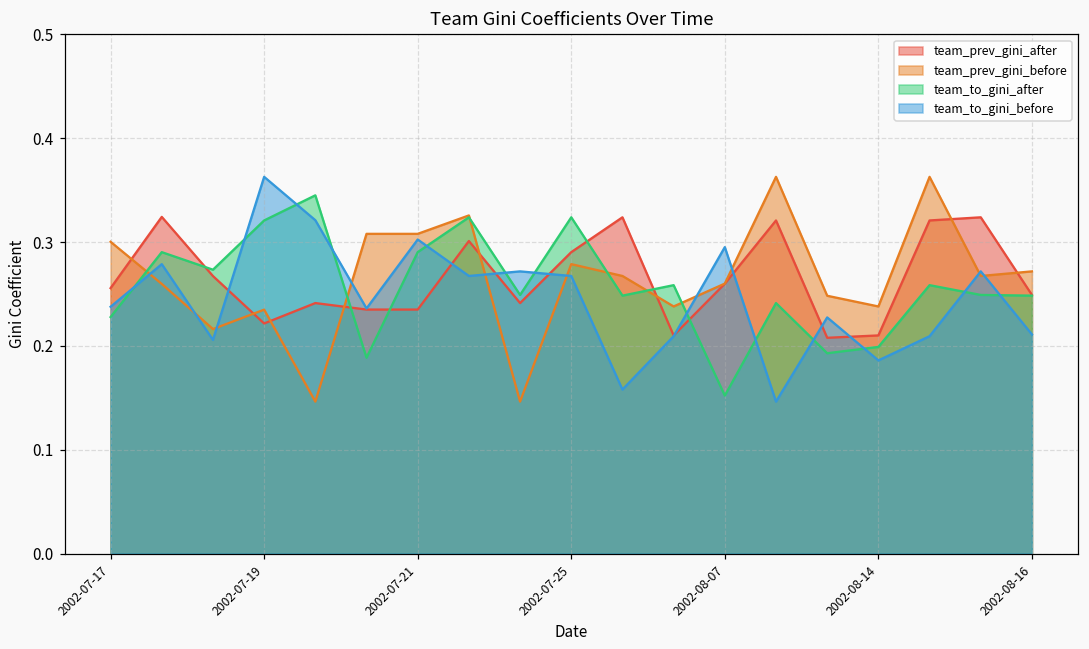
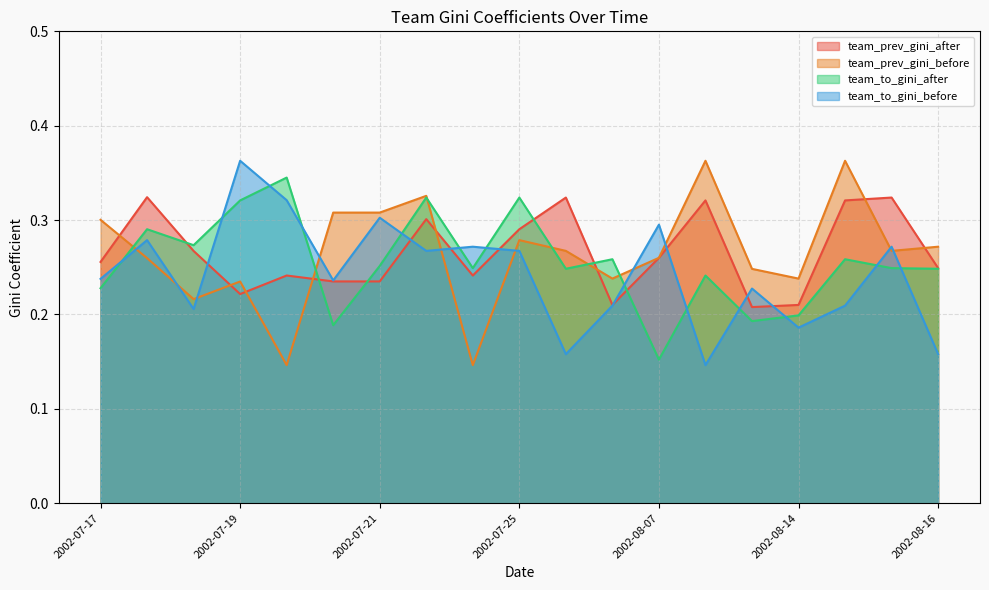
team_to_gini_after, 2002-07-21: 0.29 -> 0.25
team_to_gini_before, 2002-08-16: 0.21 -> 0.16
